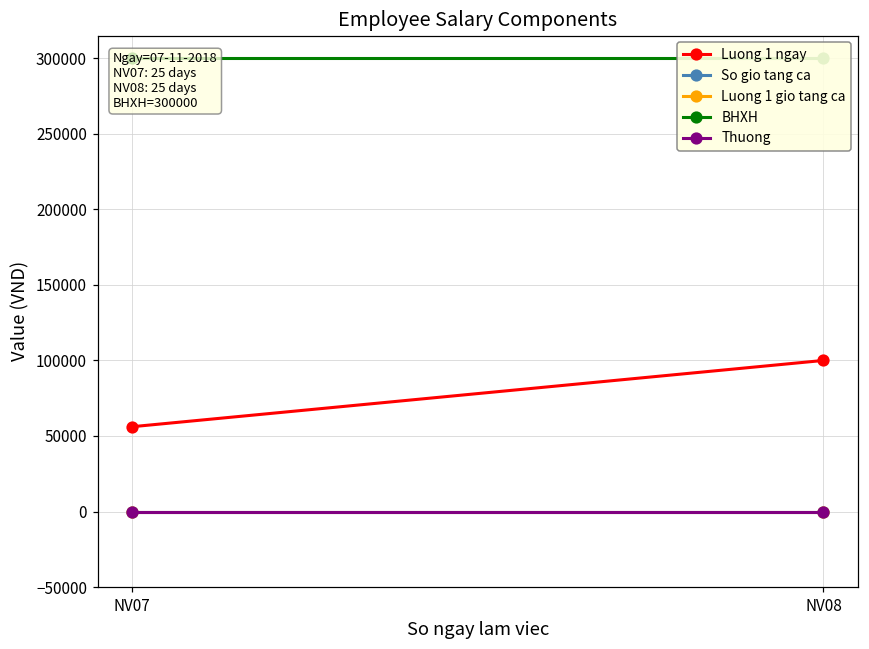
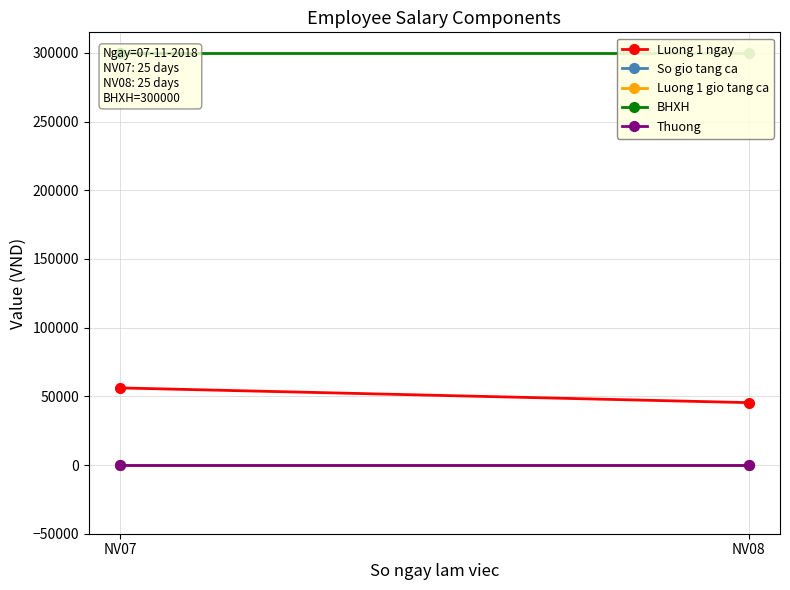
Luong 1 ngay, NV08: 100000 -> 45000
